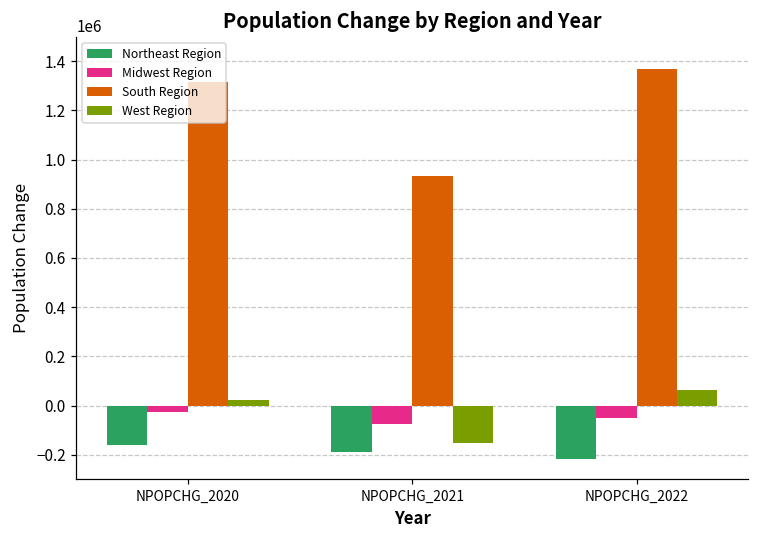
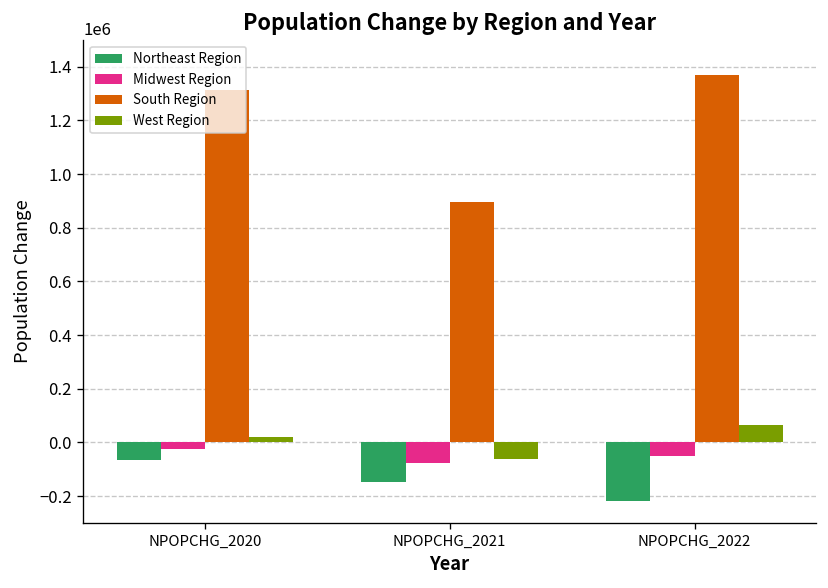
Northeast Region, NPOPCHG_2020: -160000 -> -70000
Northeast Region, NPOPCHG_2021: -190000 -> -150000
South Region, NPOPCHG_2021: 930000 -> 900000
West Region, NPOPCHG_2021: -150000 -> -60000
